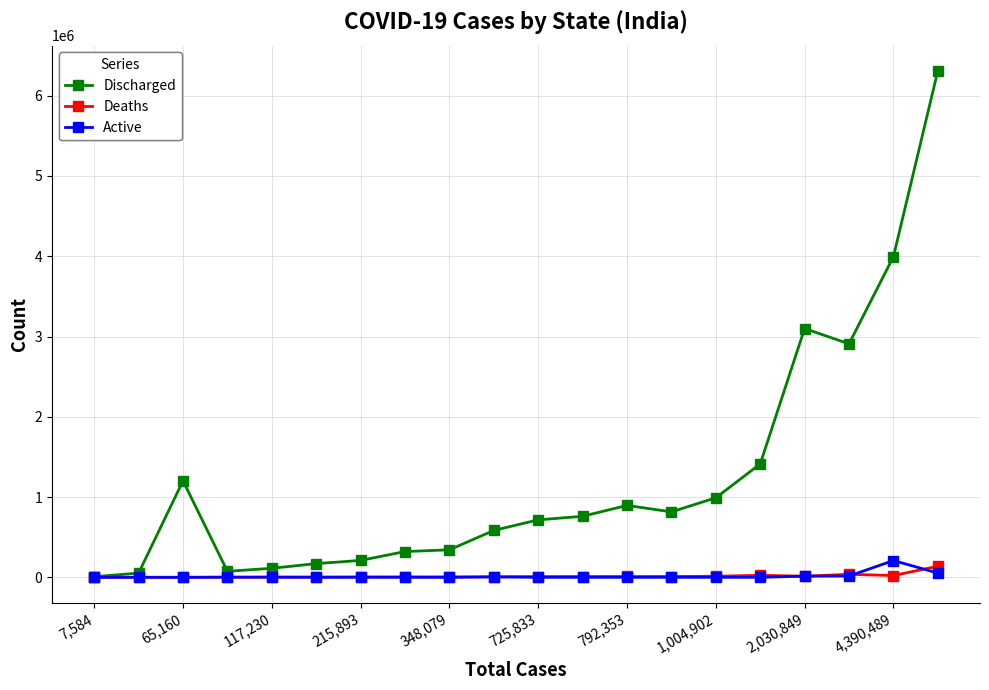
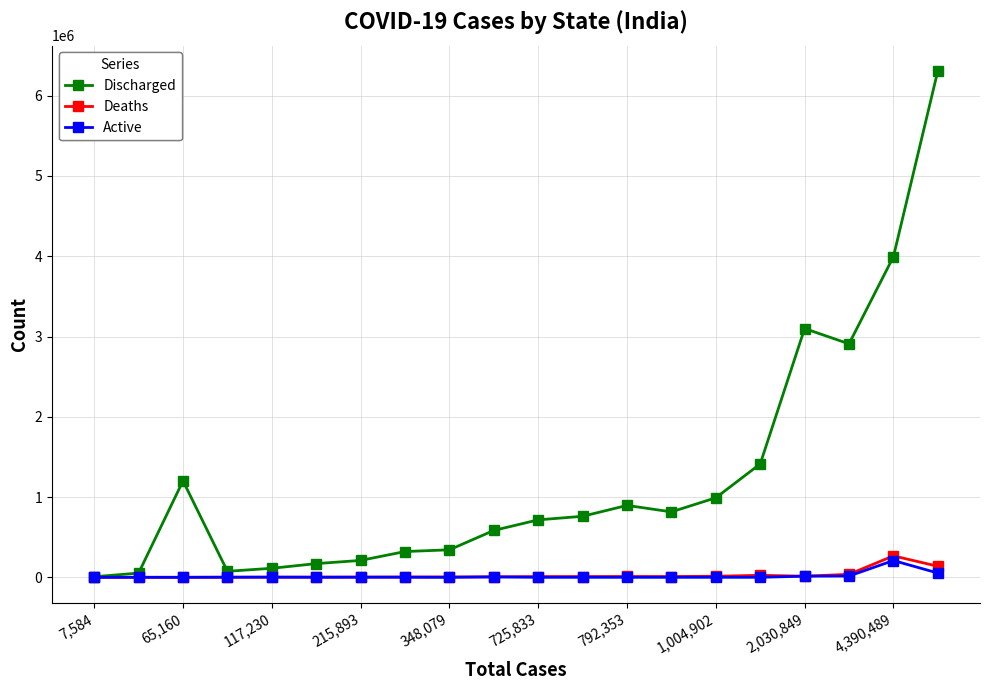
Deaths, 4,390,489: 0 -> 300000
